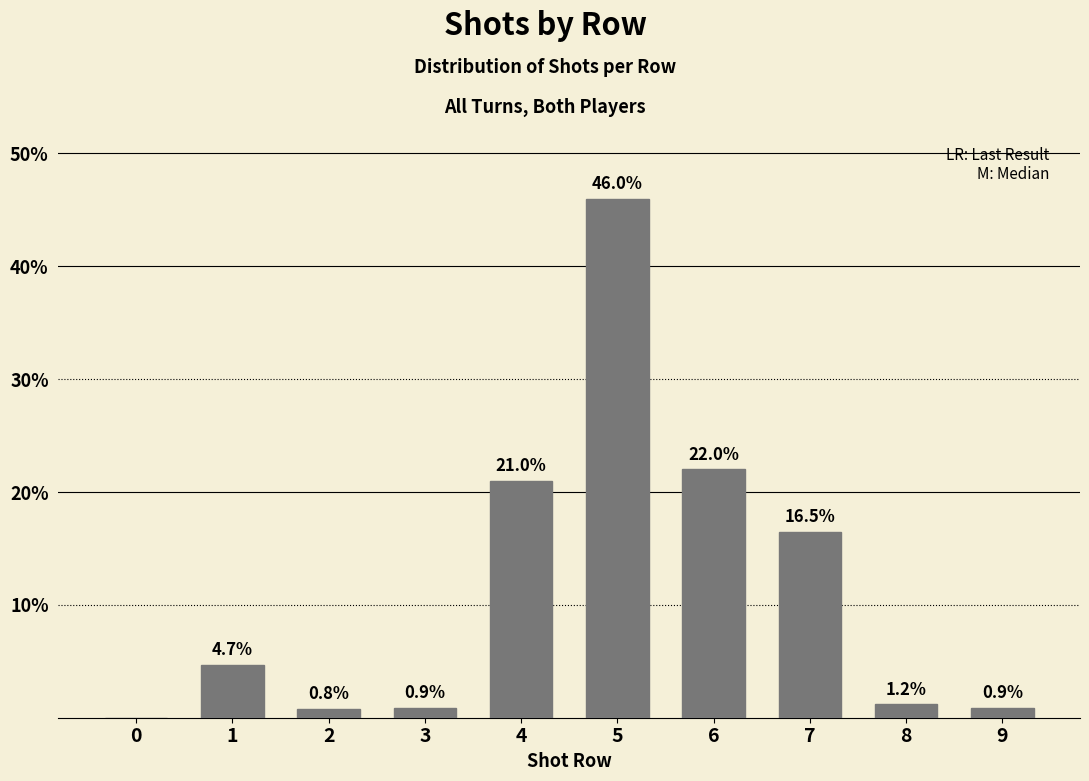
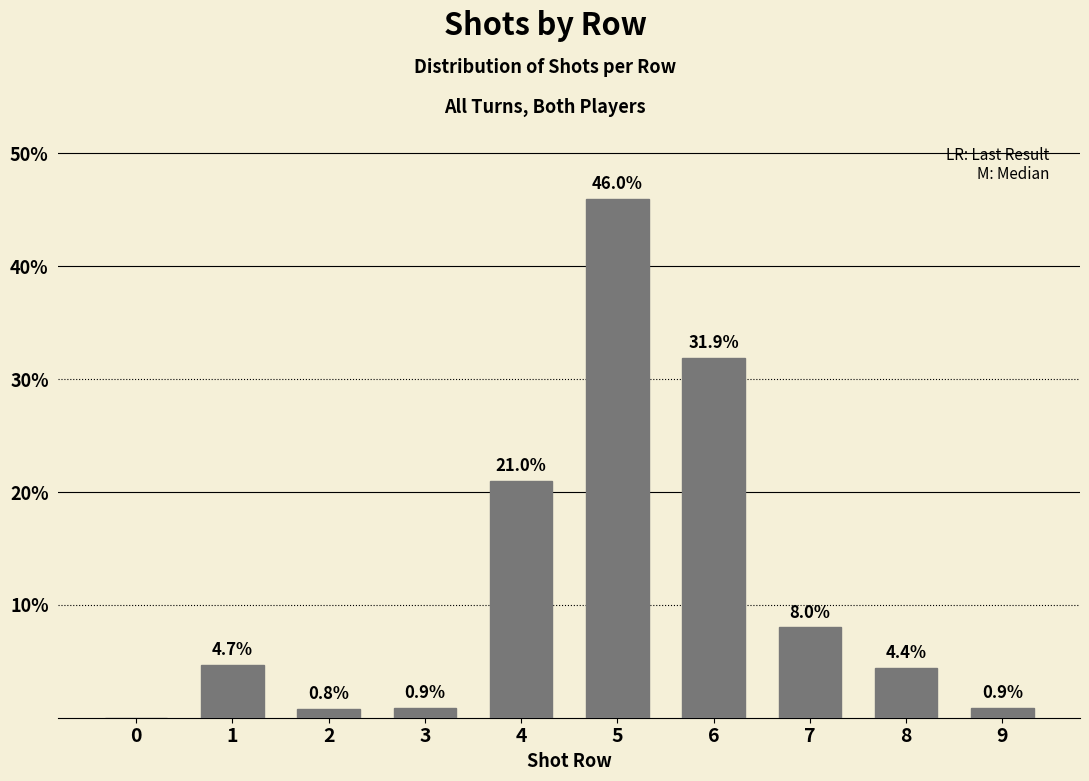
6: 22.0% -> 31.9%
7: 16.5% -> 8.0%
8: 1.2% -> 4.4%
